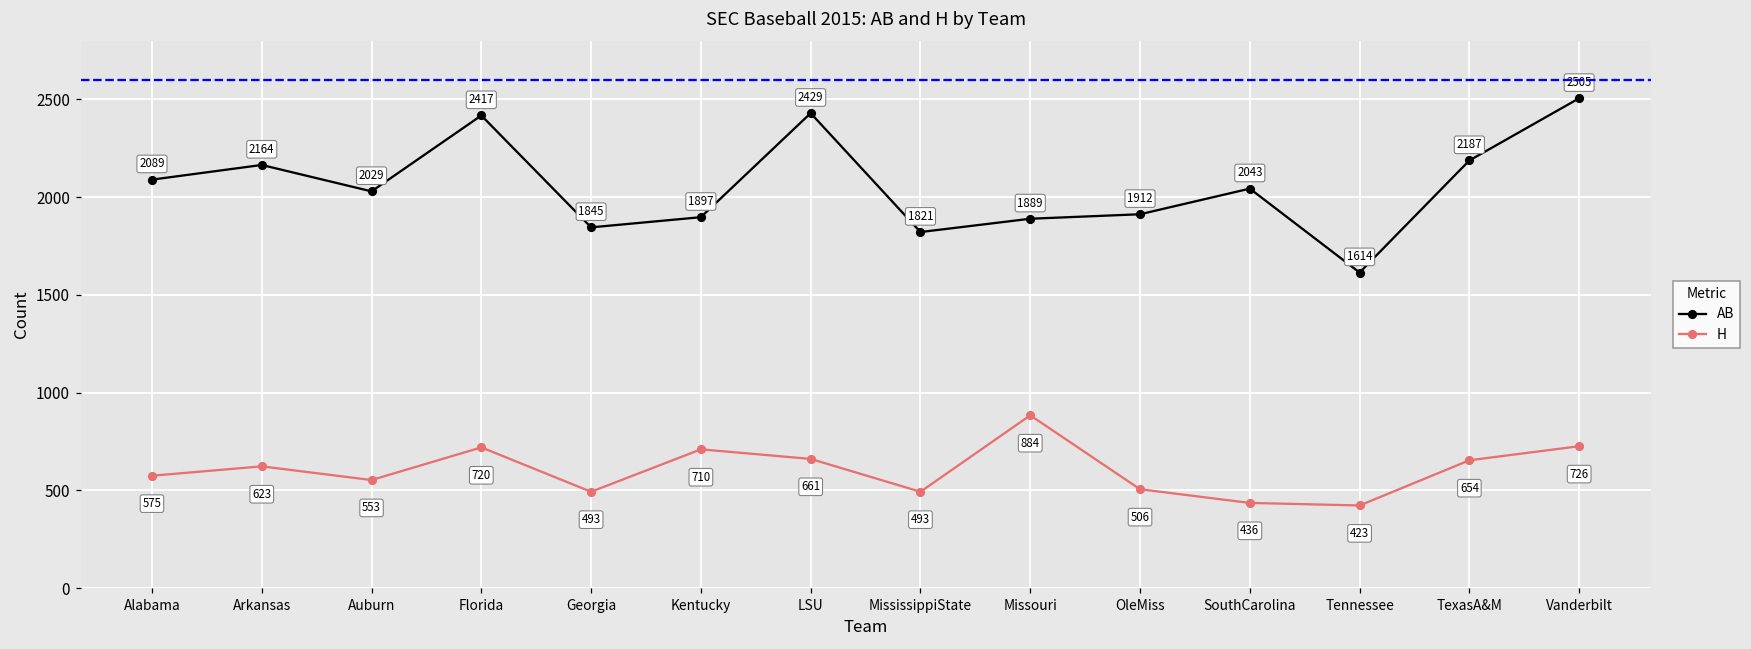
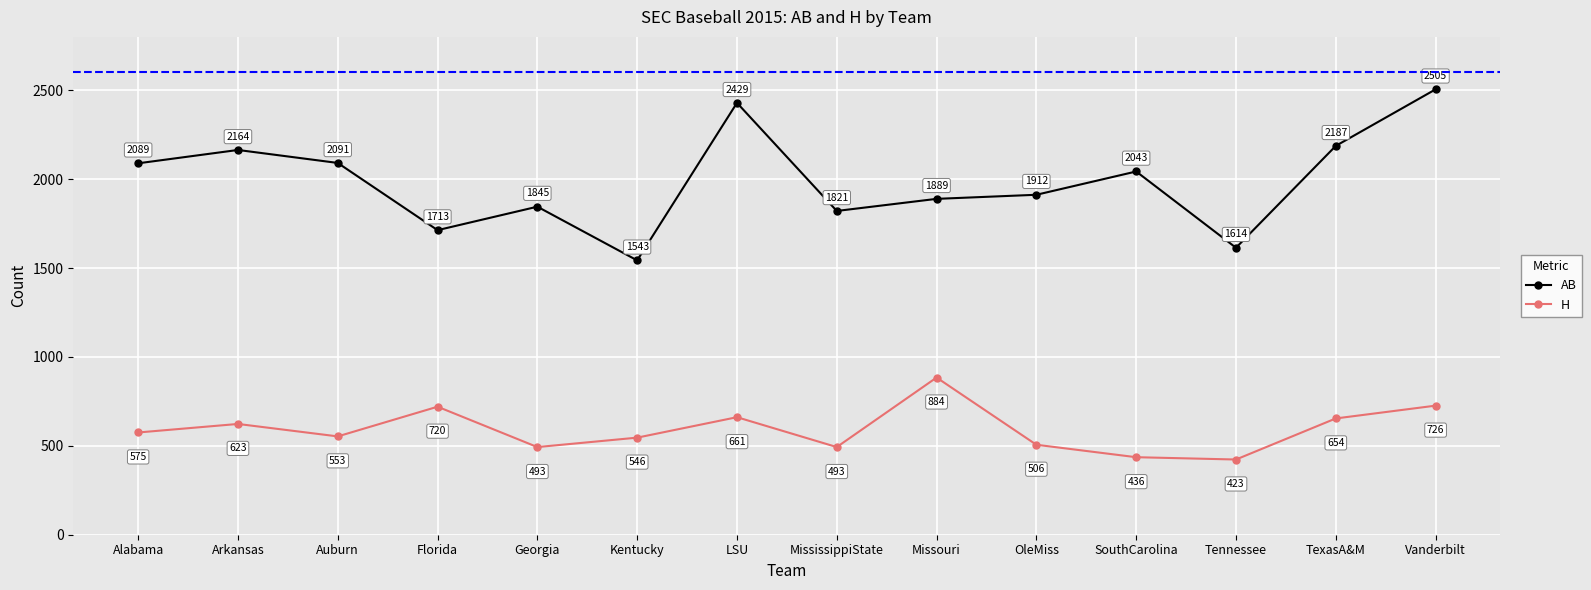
AB, Auburn: 2029 -> 2091
AB, Florida: 2417 -> 1713
AB, Kentucky: 1897 -> 1543
H, Kentucky: 710 -> 546
